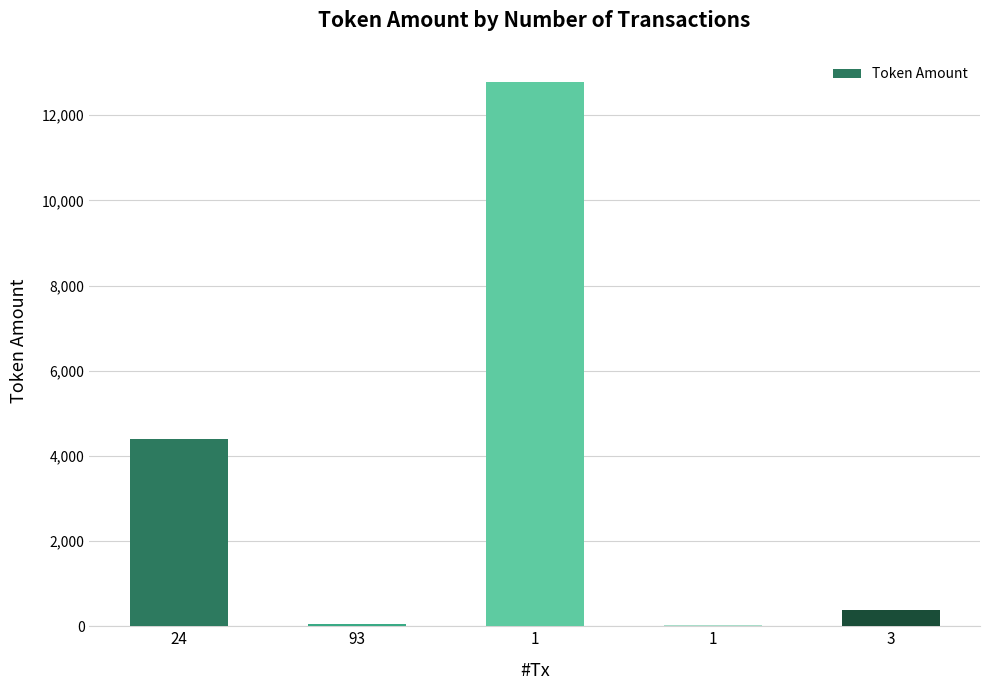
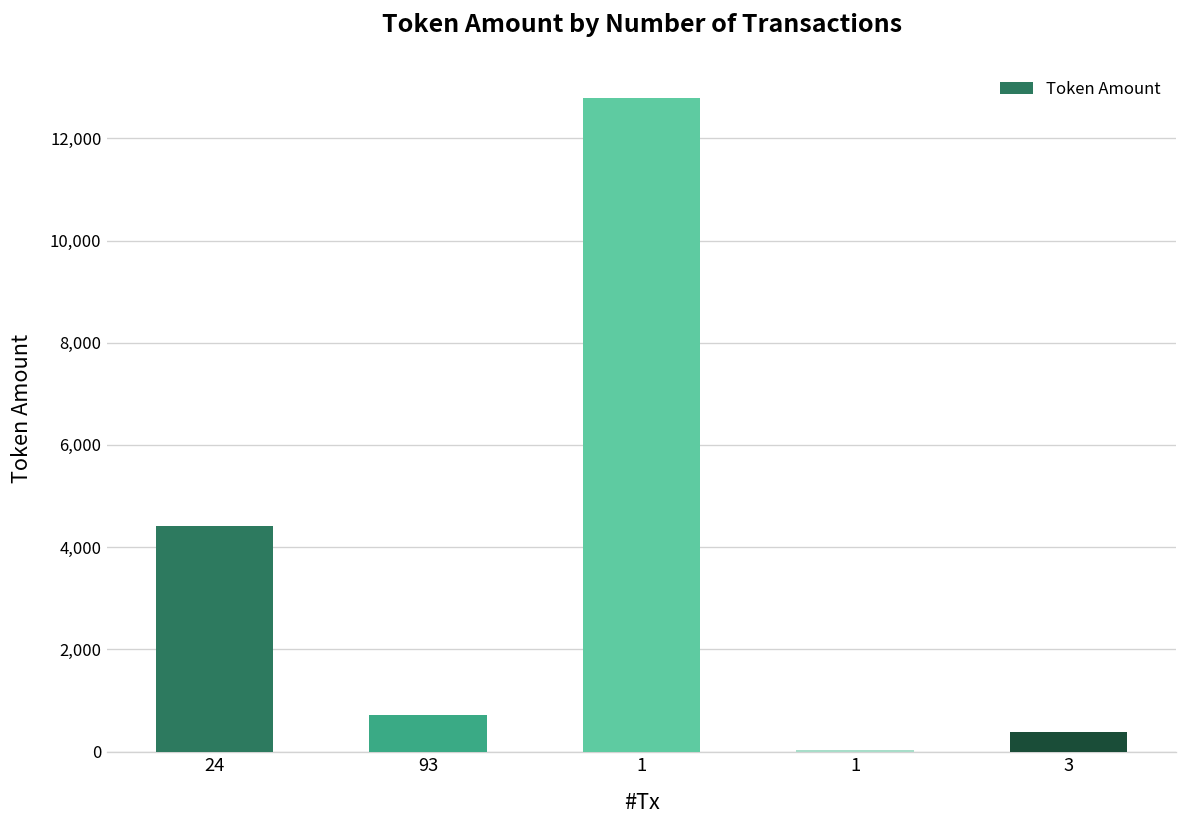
93: 0 -> 700
